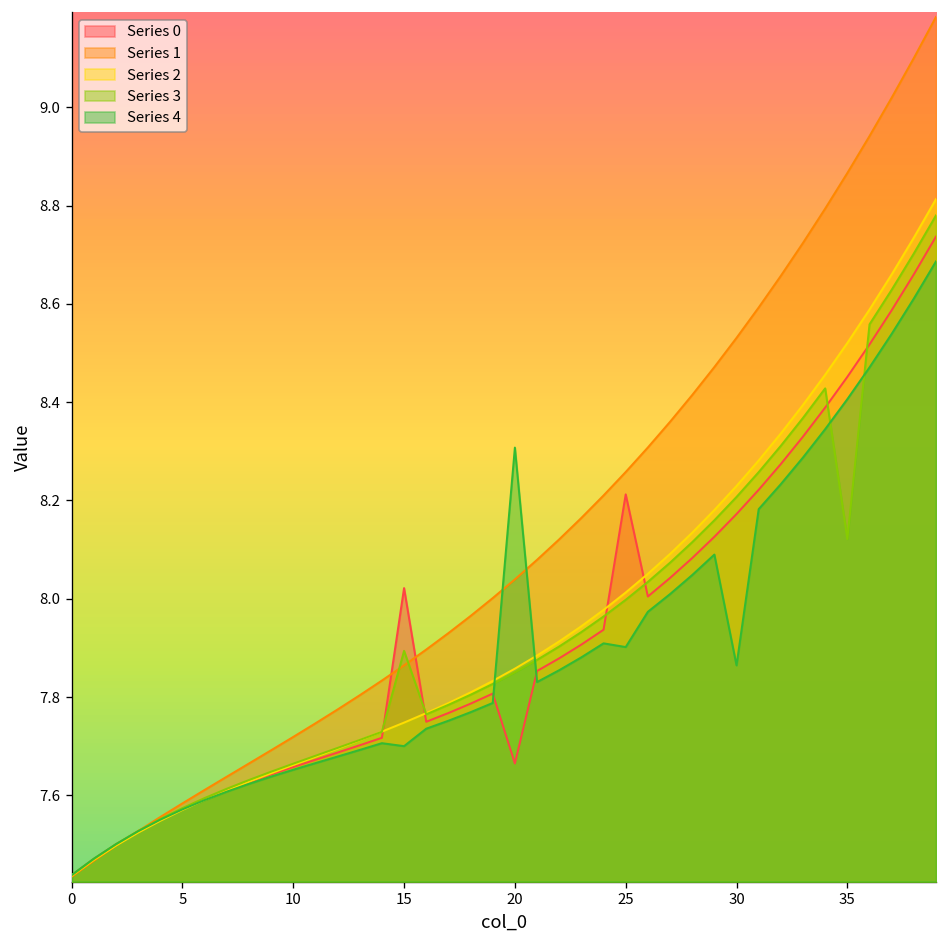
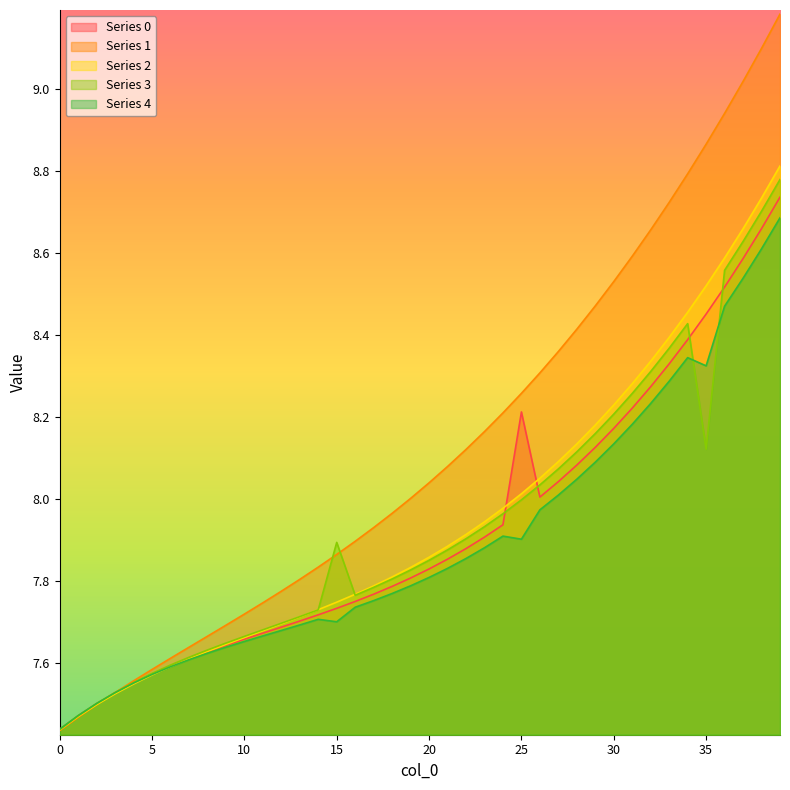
Series 0, 15: 8.02 -> 7.73
Series 0, 20: 7.66 -> 7.83
Series 4, 20: 8.31 -> 7.81
Series 4, 30: 7.86 -> 8.13
Series 4, 35: 8.41 -> 8.33
